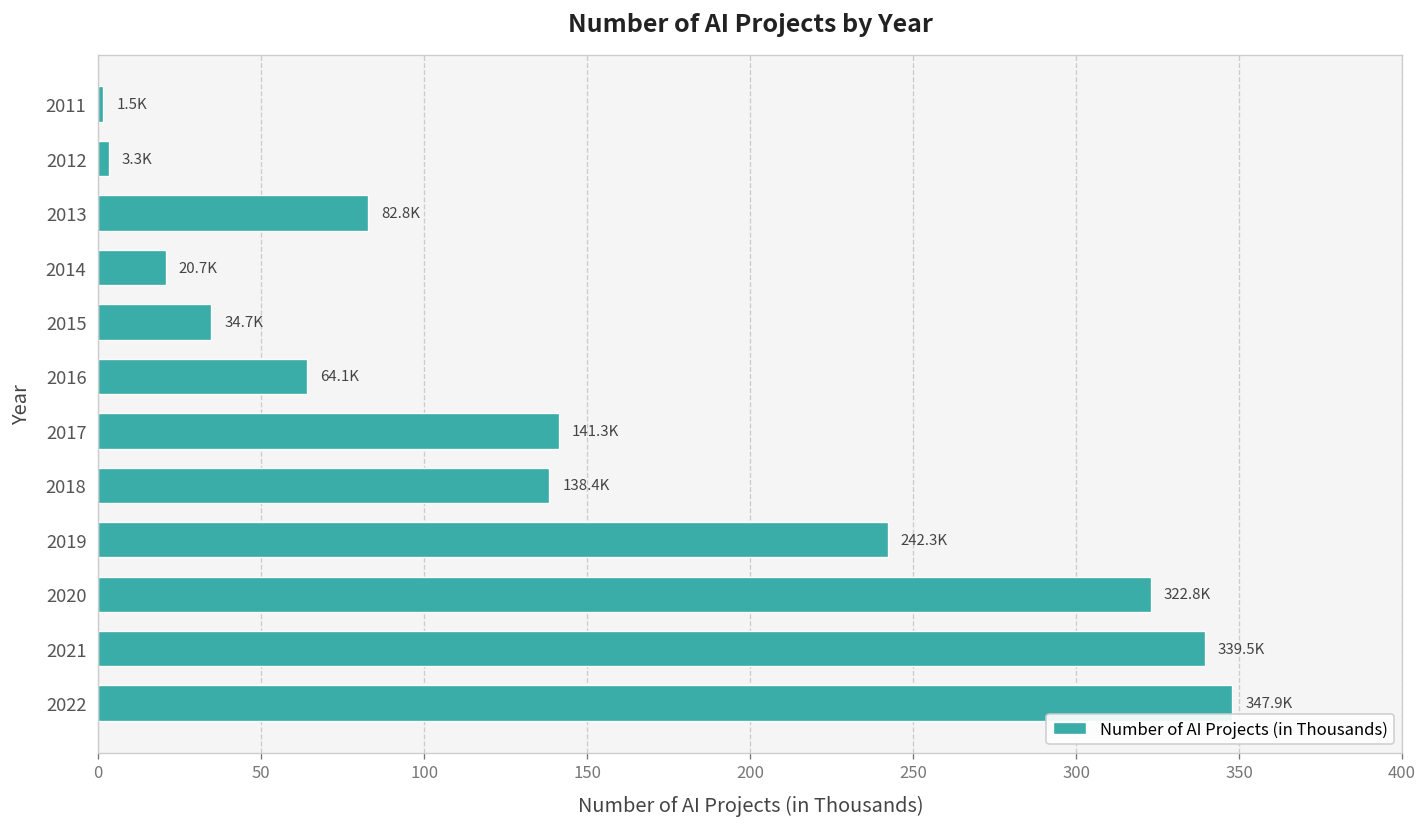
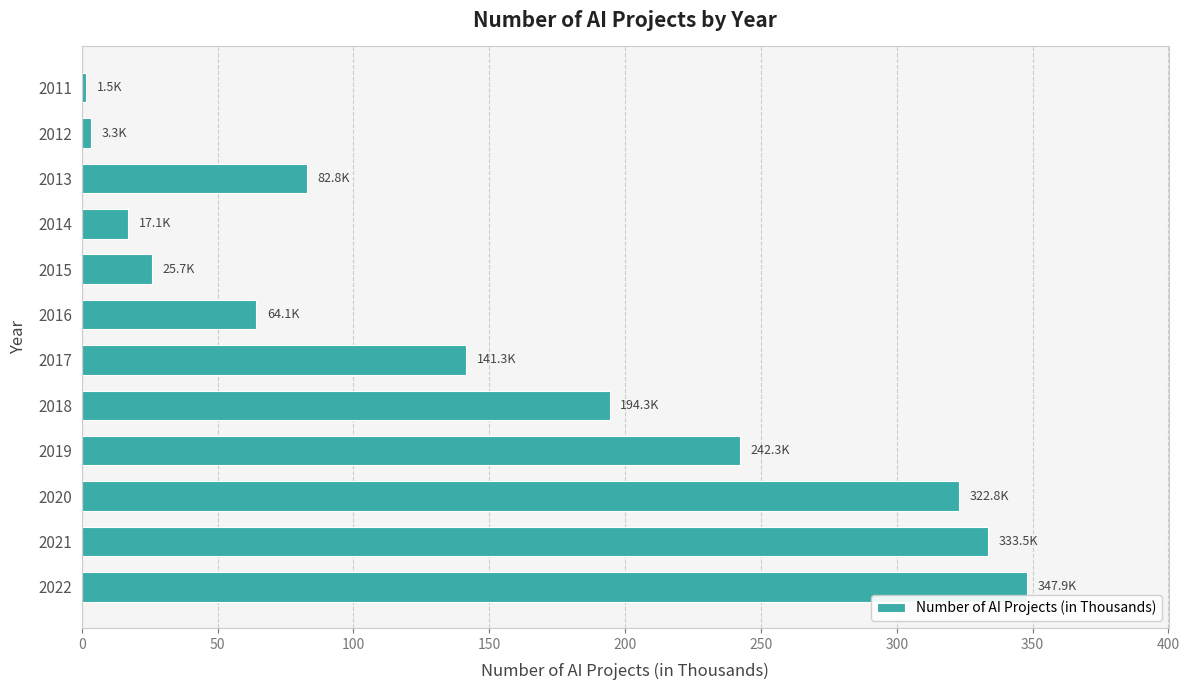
2014: 20.7K -> 17.1K
2015: 34.7K -> 25.7K
2018: 138.4K -> 194.3K
2021: 339.5K -> 333.5K
